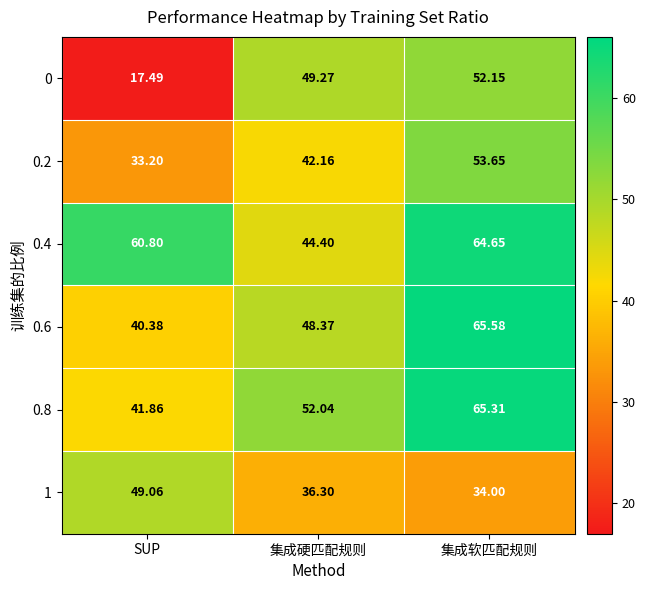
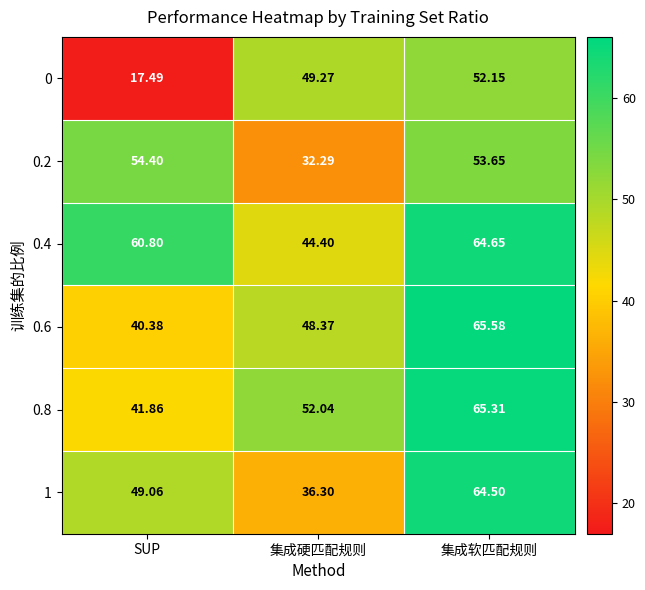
0.2, SUP: 33.20 -> 54.40
0.2, 集成硬匹配规则: 42.16 -> 32.29
1, 集成软匹配规则: 34.00 -> 64.50
